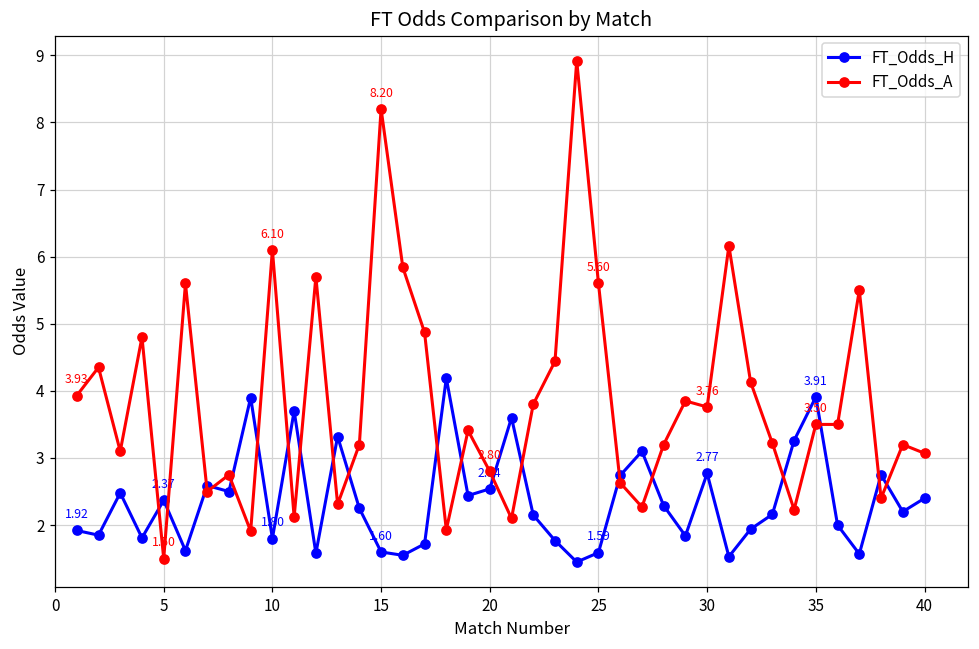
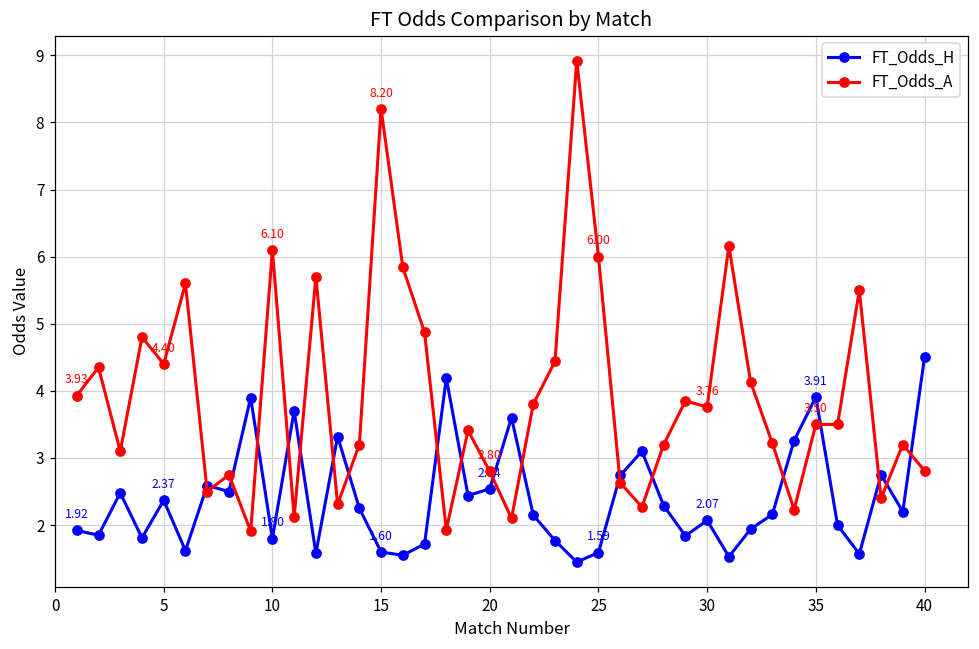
FT_Odds_A, 5: 1.50 -> 4.40
FT_Odds_A, 25: 5.60 -> 6.00
FT_Odds_H, 30: 2.77 -> 2.07
FT_Odds_H, 40: 2.4 -> 4.5
FT_Odds_A, 40: 3.1 -> 2.8
